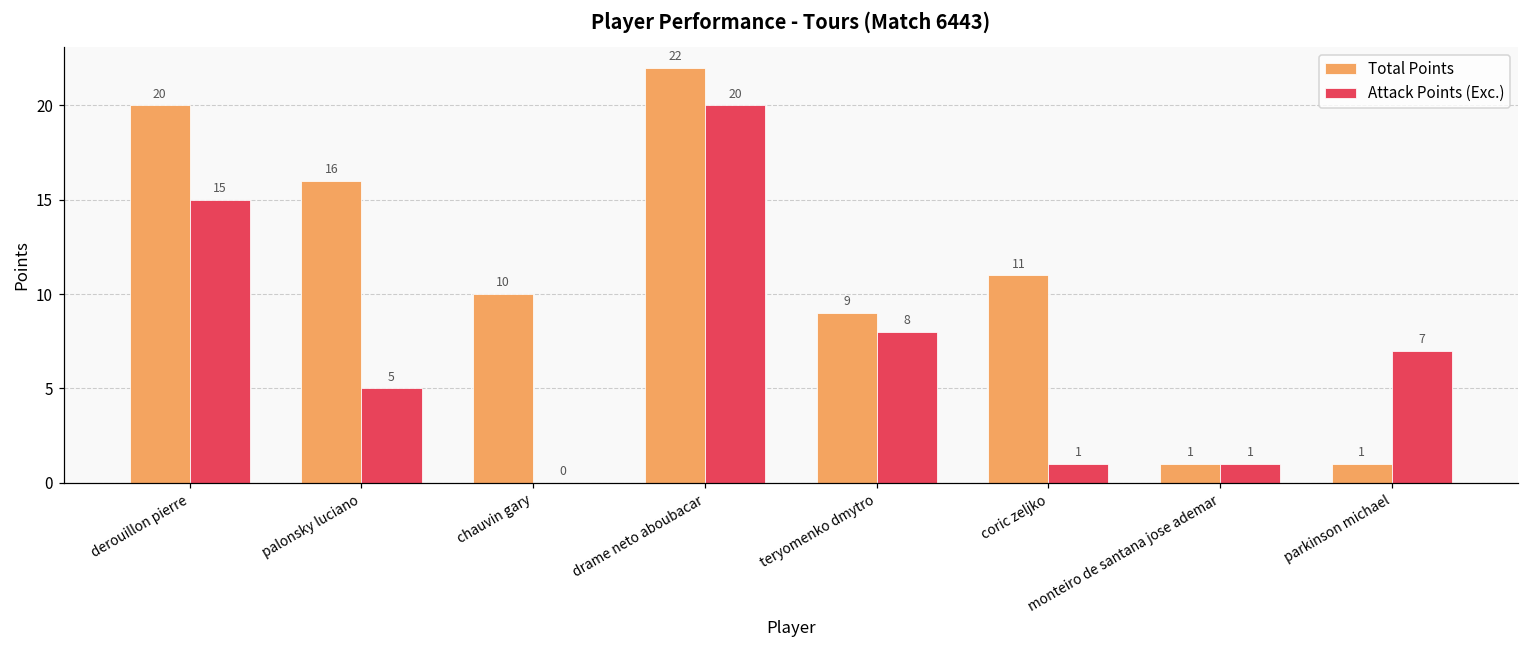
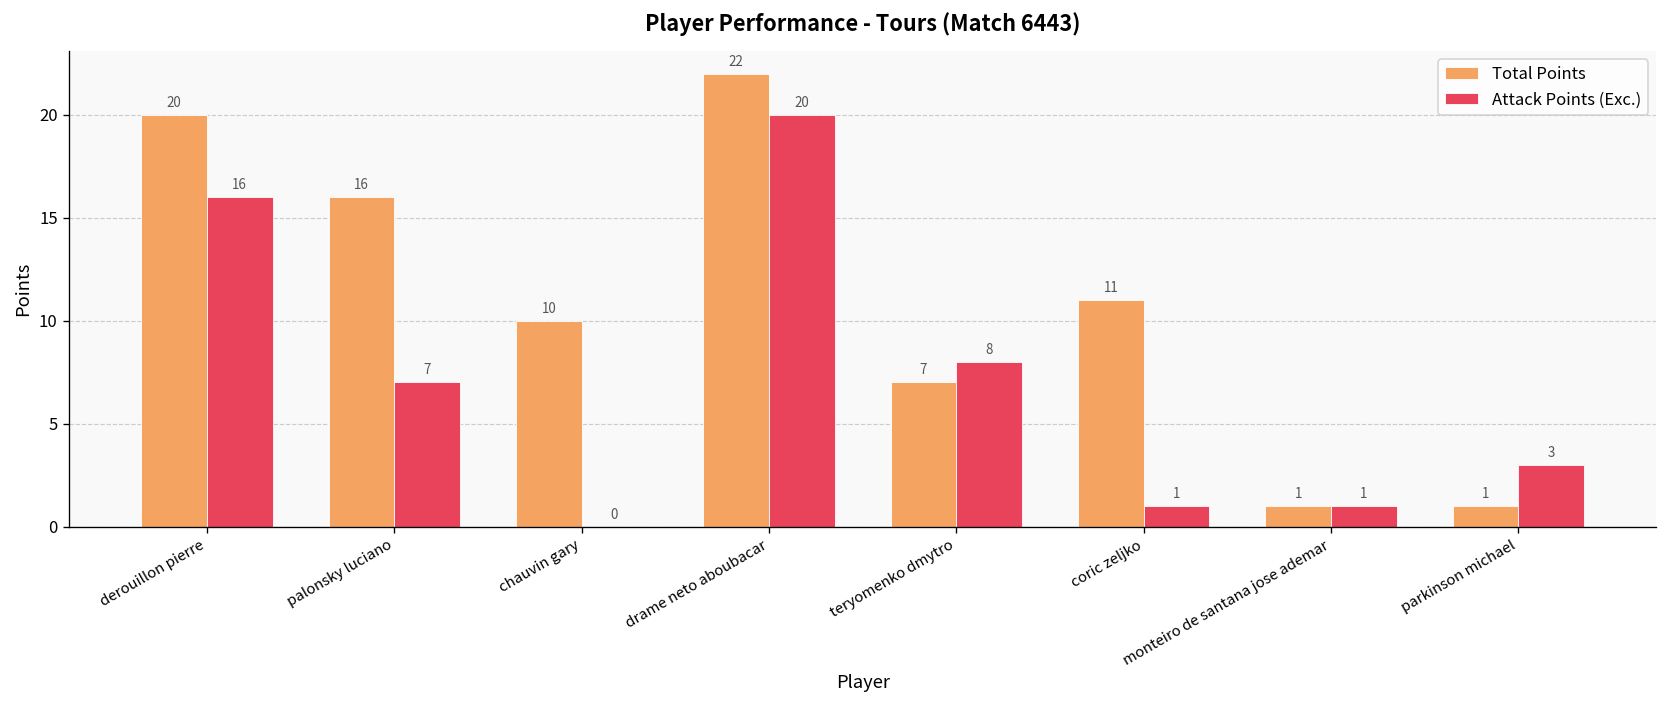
Attack Points (Exc.), derouillon pierre: 15 -> 16
Attack Points (Exc.), palonsky luciano: 5 -> 7
Total Points, teryomenko dmytro: 9 -> 7
Attack Points (Exc.), parkinson michael: 7 -> 3
